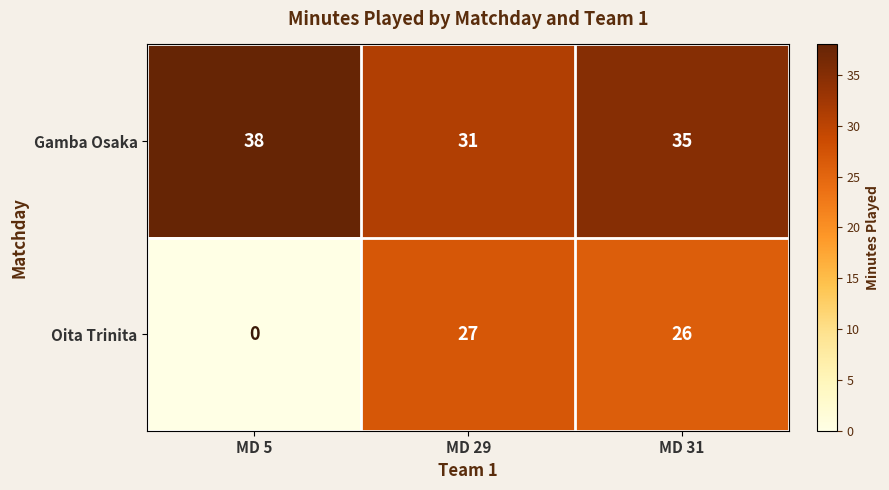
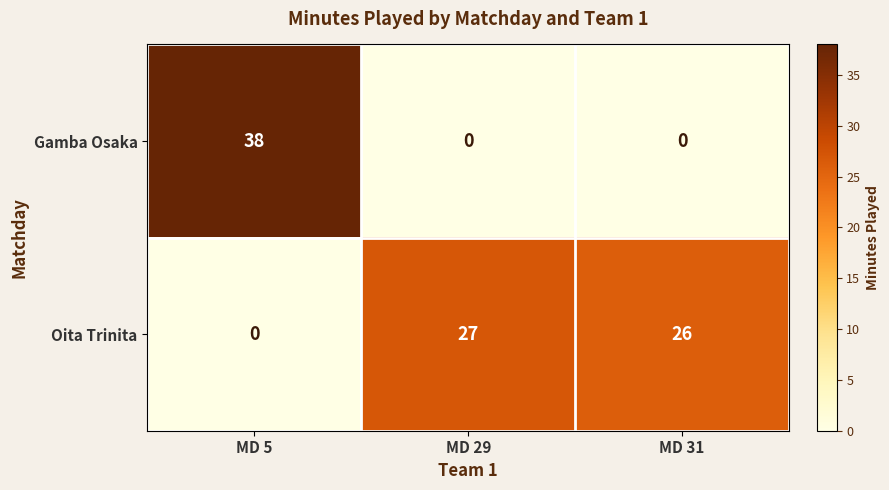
Gamba Osaka, MD 29: 31 -> 0
Gamba Osaka, MD 31: 35 -> 0
